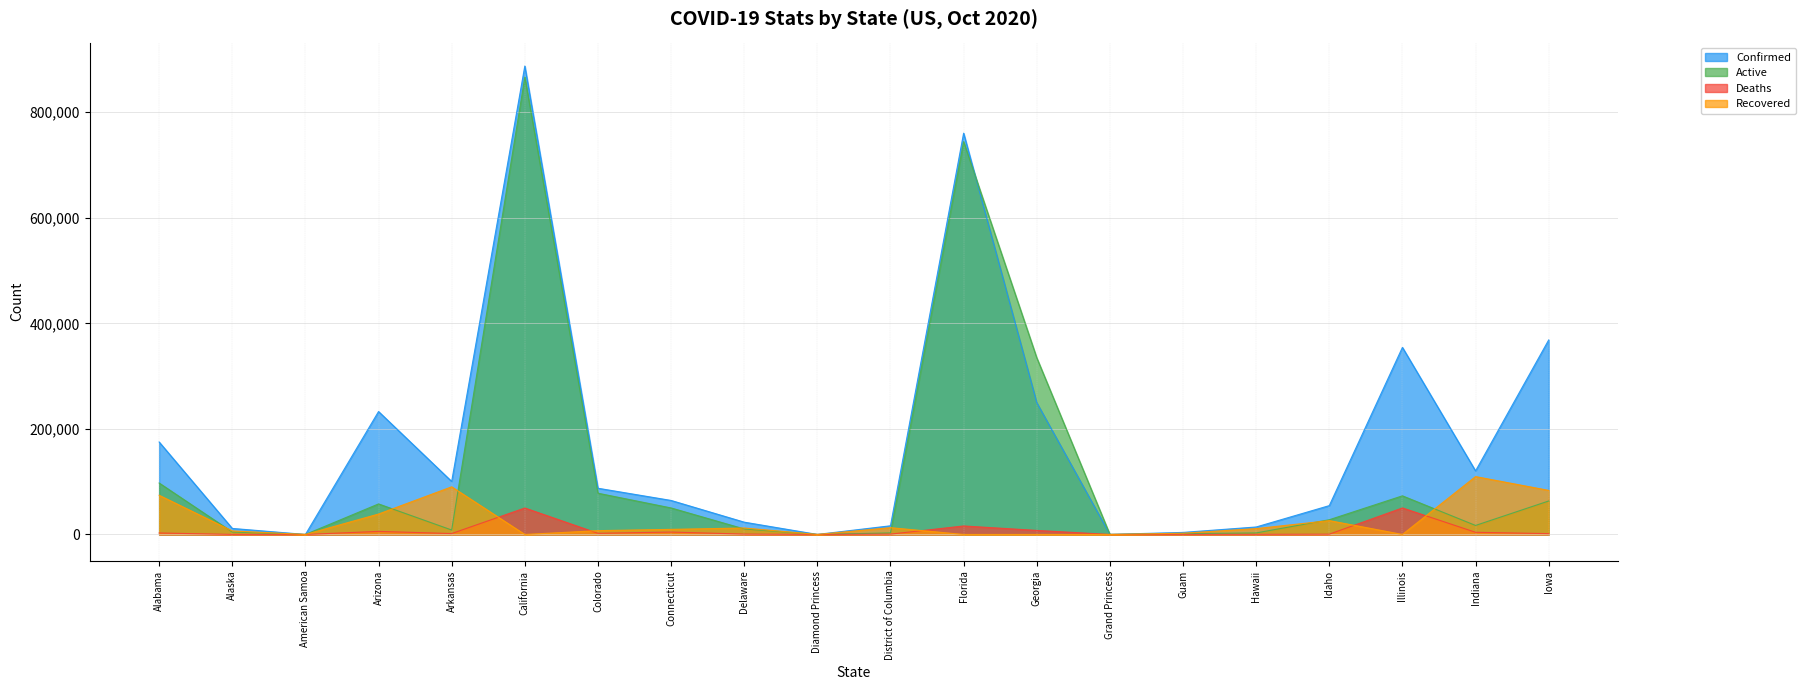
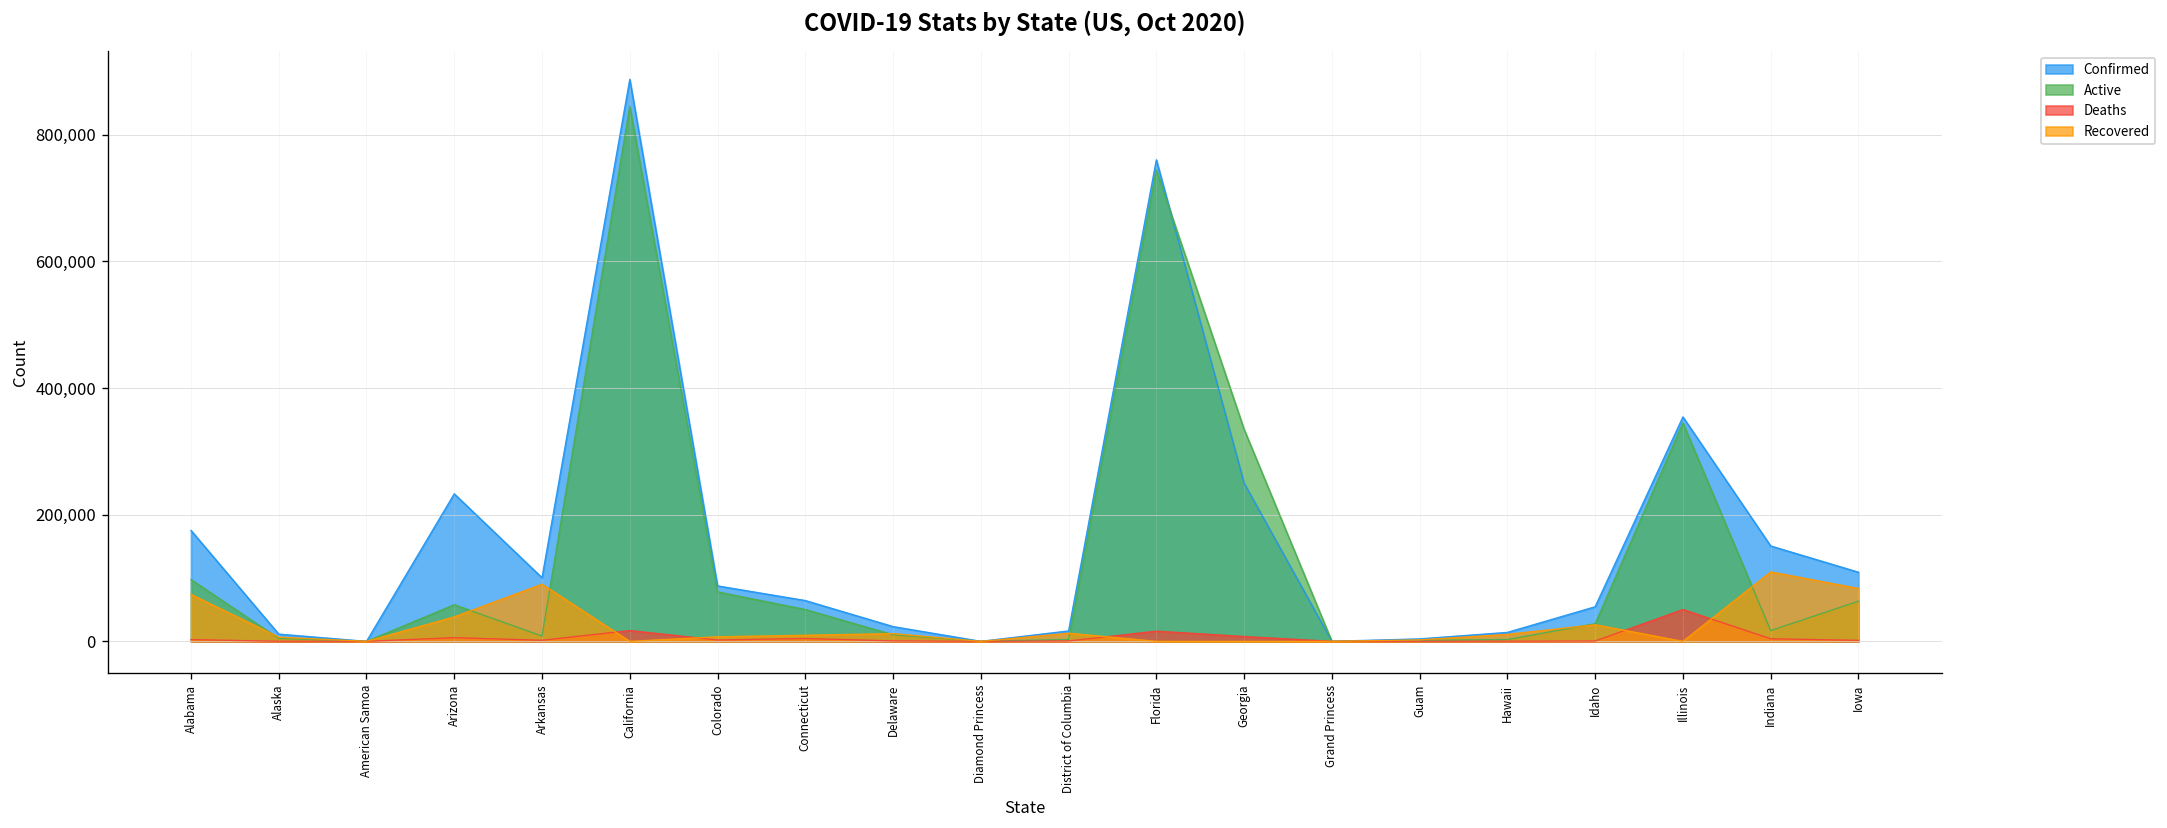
Active, California: 870,000 -> 840,000
Deaths, California: 50,000 -> 20,000
Active, Illinois: 70,000 -> 340,000
Confirmed, Indiana: 120,000 -> 150,000
Confirmed, Iowa: 370,000 -> 110,000
